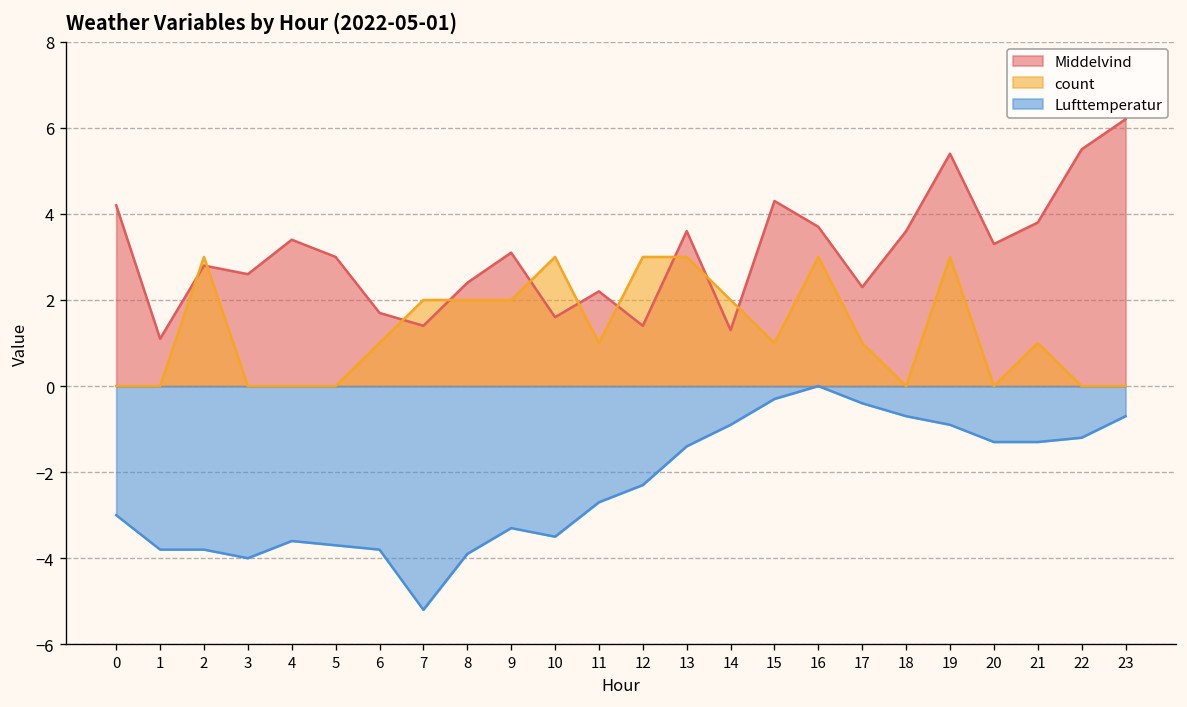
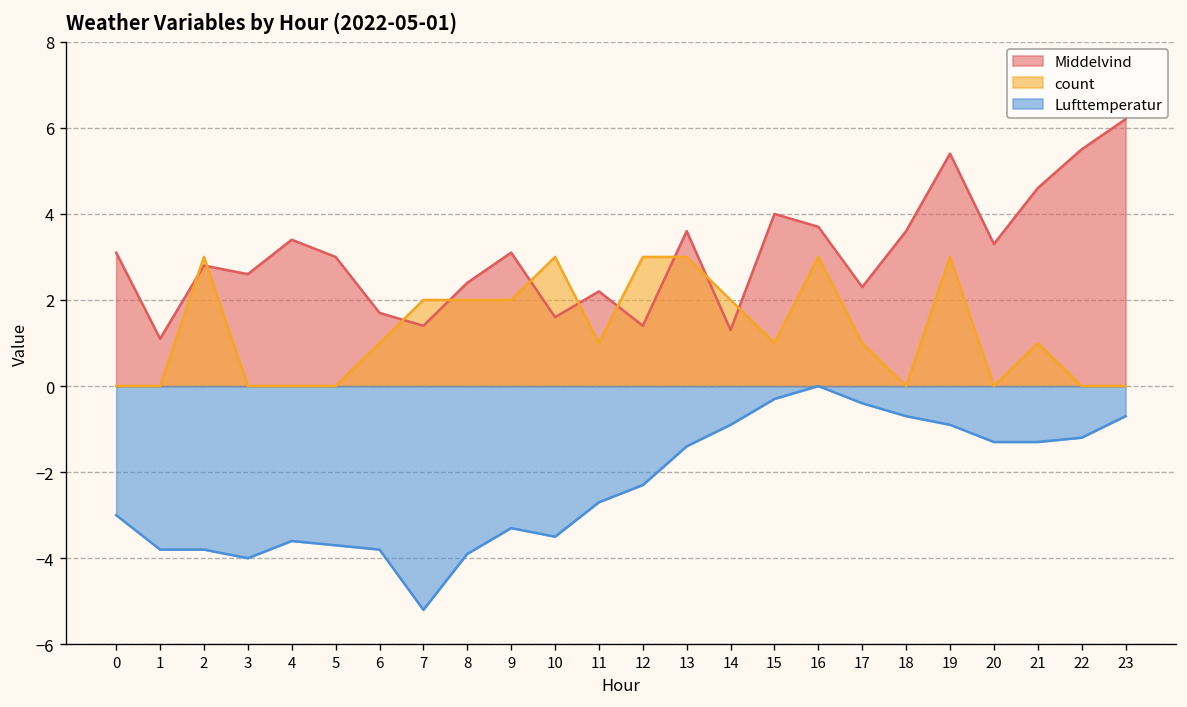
Middelvind, 0: 4.2 -> 3.1
Middelvind, 15: 4.3 -> 4.0
Middelvind, 21: 3.8 -> 4.6
